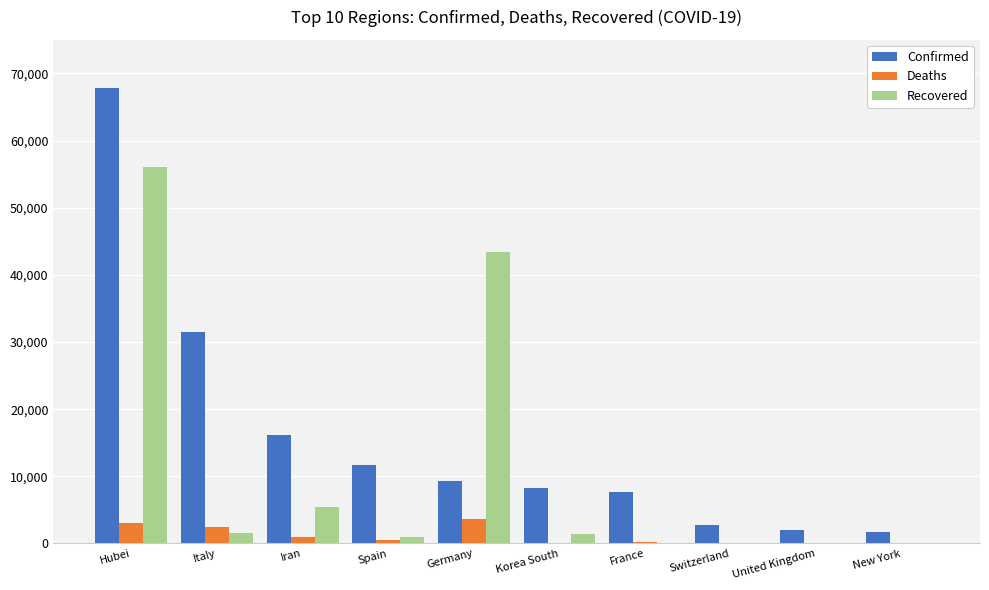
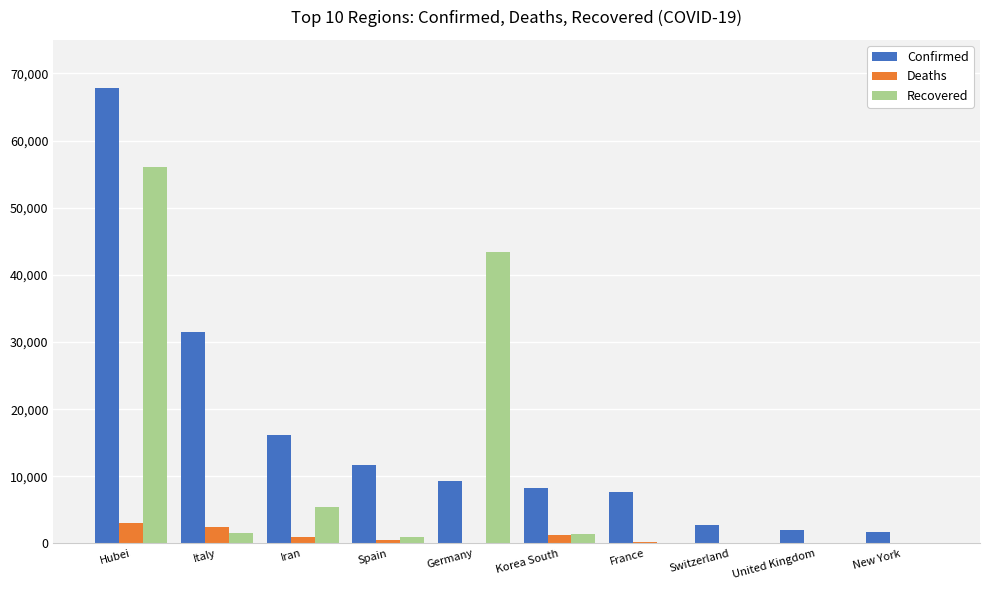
Deaths, Germany: 4,000 -> 0
Deaths, Korea South: 0 -> 1,000
